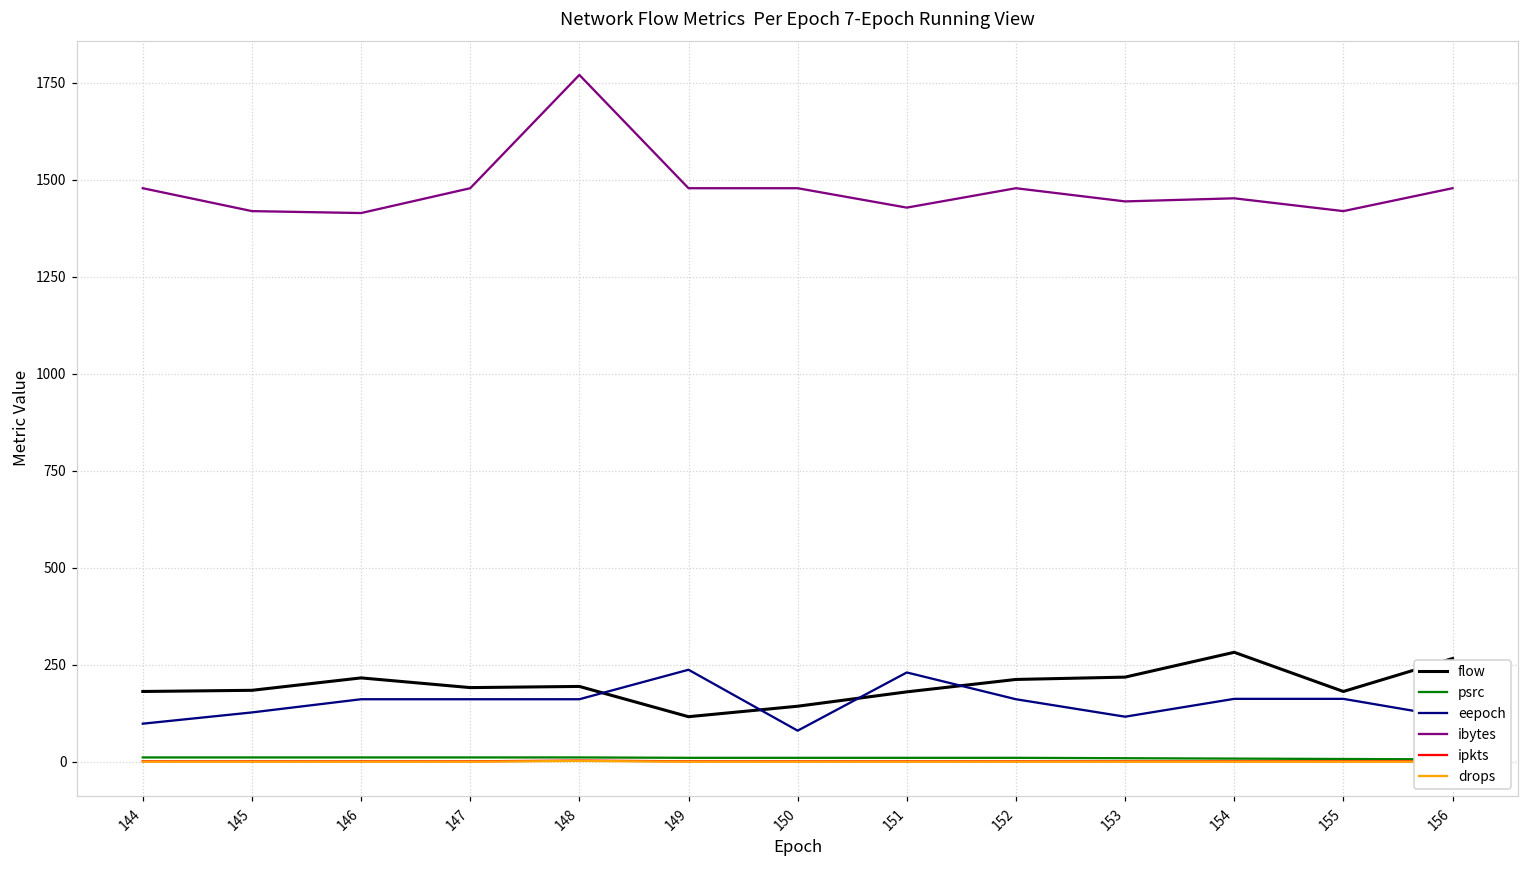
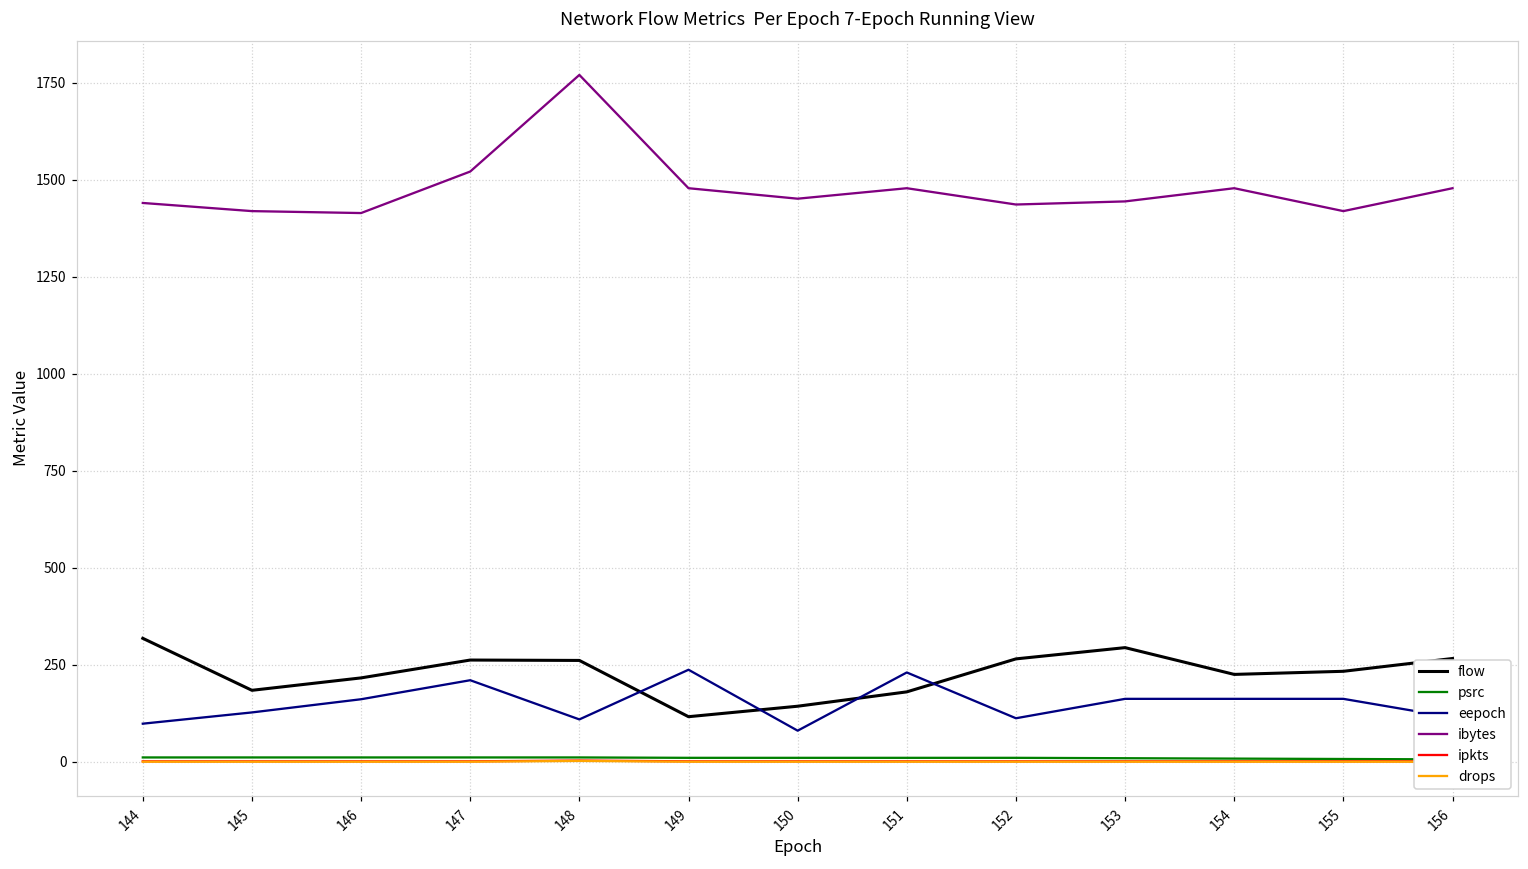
flow, 144: 180 -> 320
ibytes, 144: 1480 -> 1440
flow, 147: 190 -> 260
eepoch, 147: 160 -> 210
ibytes, 147: 1480 -> 1520
flow, 148: 190 -> 260
eepoch, 148: 160 -> 110
ibytes, 150: 1480 -> 1450
ibytes, 151: 1430 -> 1480
flow, 152: 210 -> 270
eepoch, 152: 160 -> 110
ibytes, 152: 1480 -> 1440
flow, 153: 220 -> 290
eepoch, 153: 120 -> 160
flow, 154: 280 -> 230
ibytes, 154: 1450 -> 1480
flow, 155: 180 -> 230
